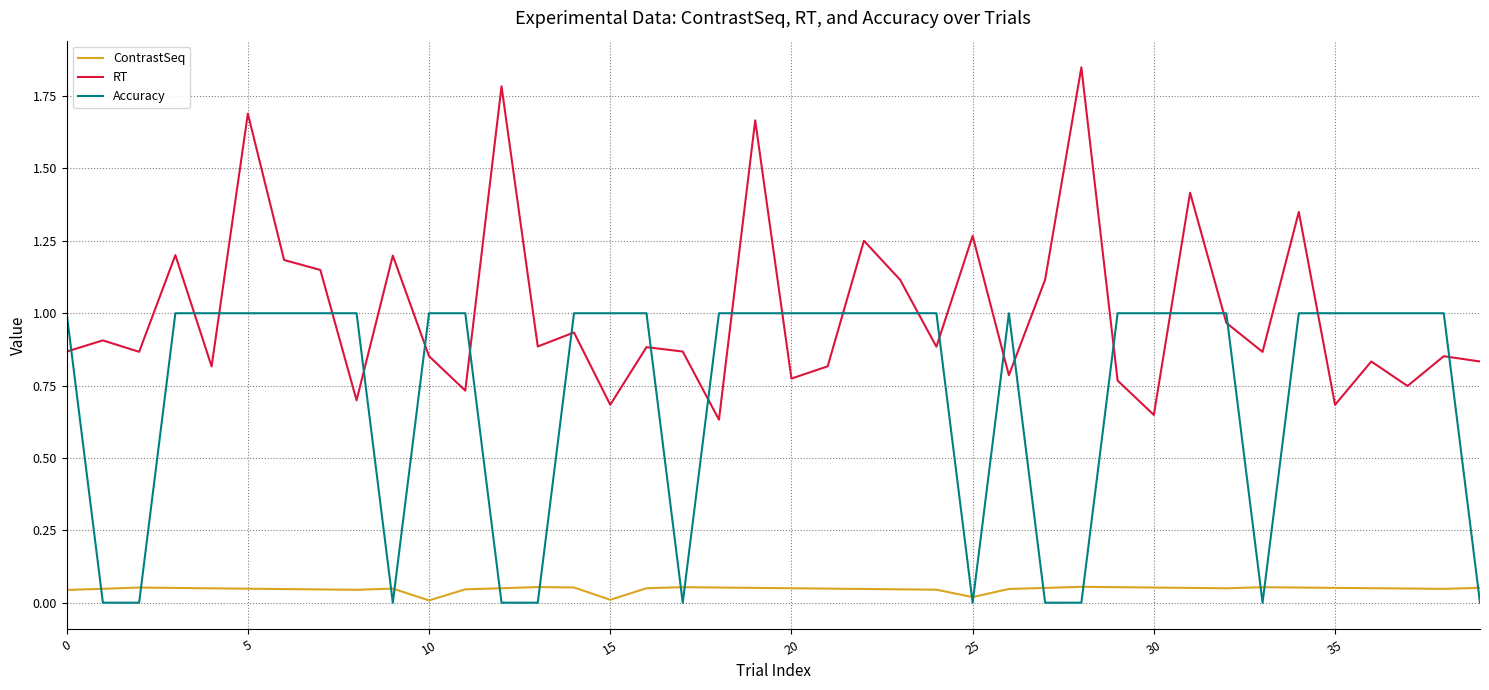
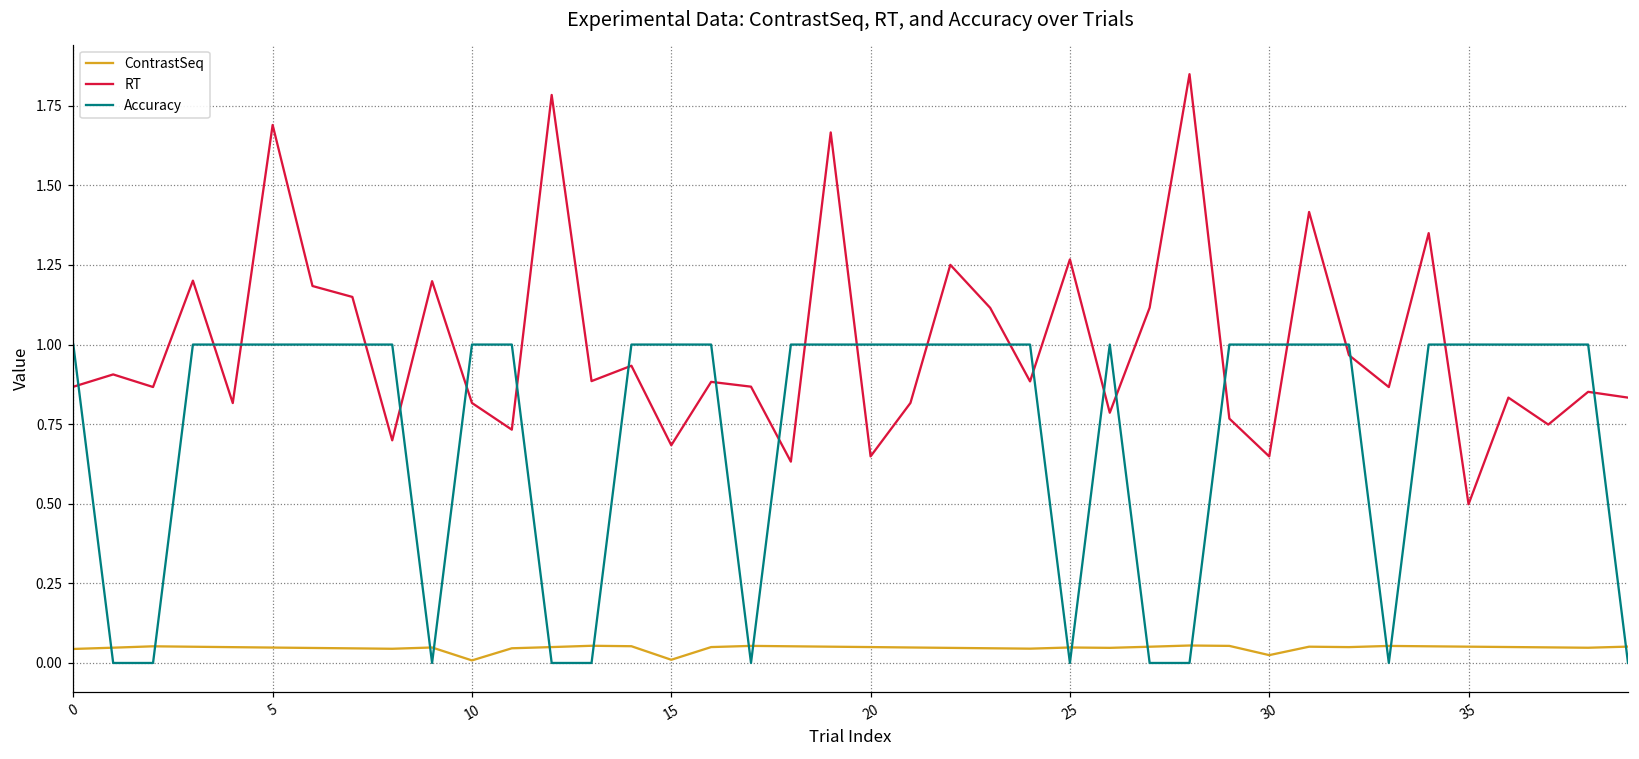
RT, 10: 0.85 -> 0.82
RT, 20: 0.77 -> 0.65
ContrastSeq, 25: 0.02 -> 0.05
ContrastSeq, 30: 0.05 -> 0.02
RT, 35: 0.68 -> 0.50
